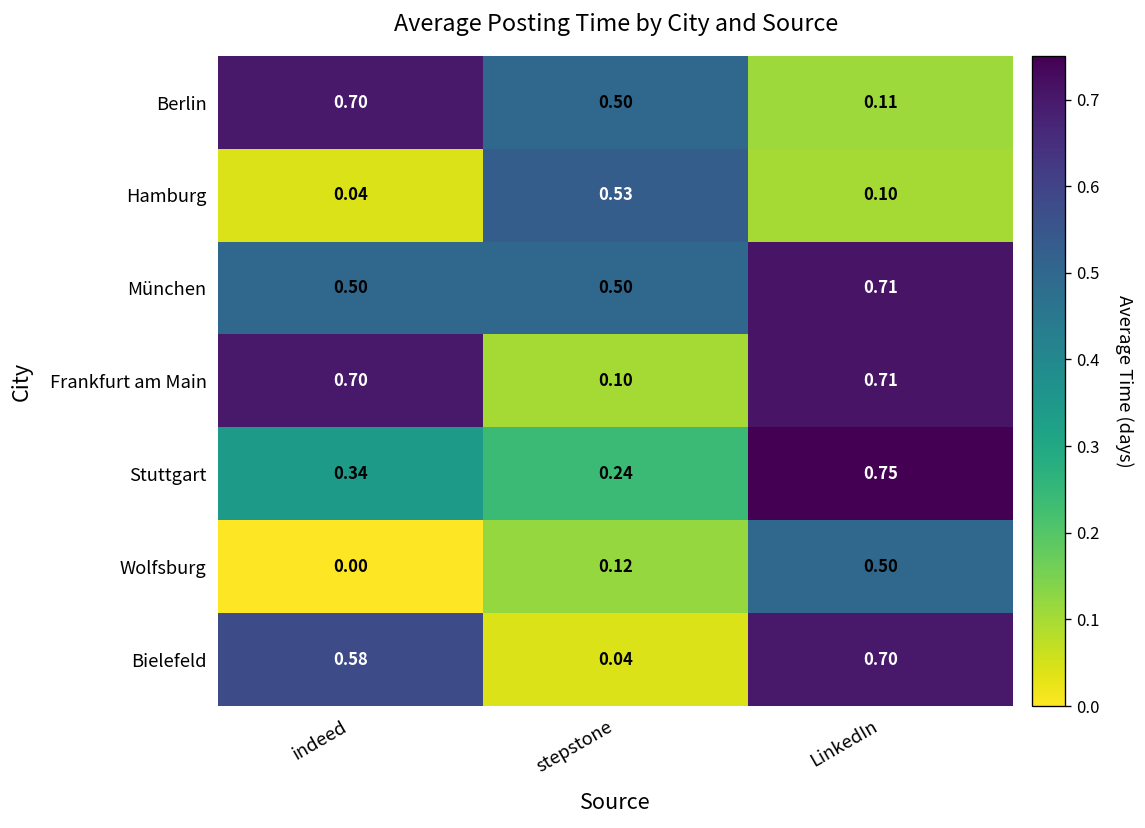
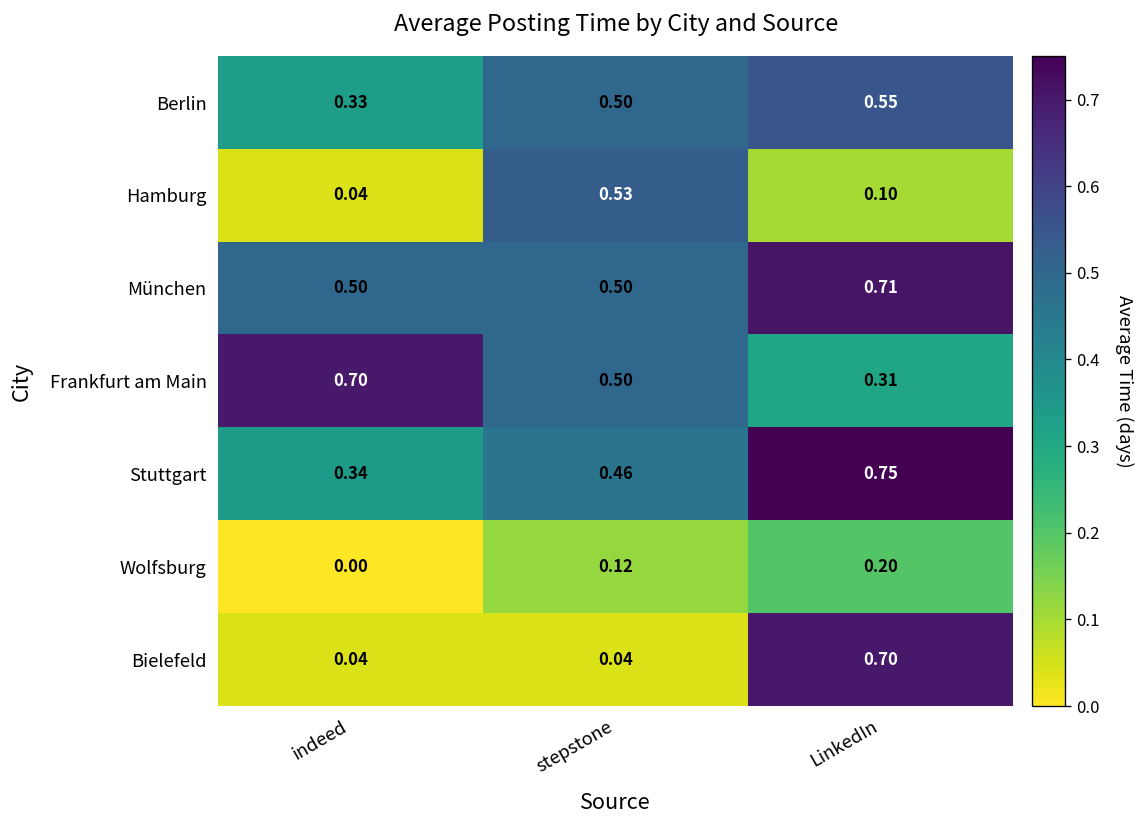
Berlin, indeed: 0.70 -> 0.33
Berlin, LinkedIn: 0.11 -> 0.55
Frankfurt am Main, stepstone: 0.10 -> 0.50
Frankfurt am Main, LinkedIn: 0.71 -> 0.31
Stuttgart, stepstone: 0.24 -> 0.46
Wolfsburg, LinkedIn: 0.50 -> 0.20
Bielefeld, indeed: 0.58 -> 0.04
